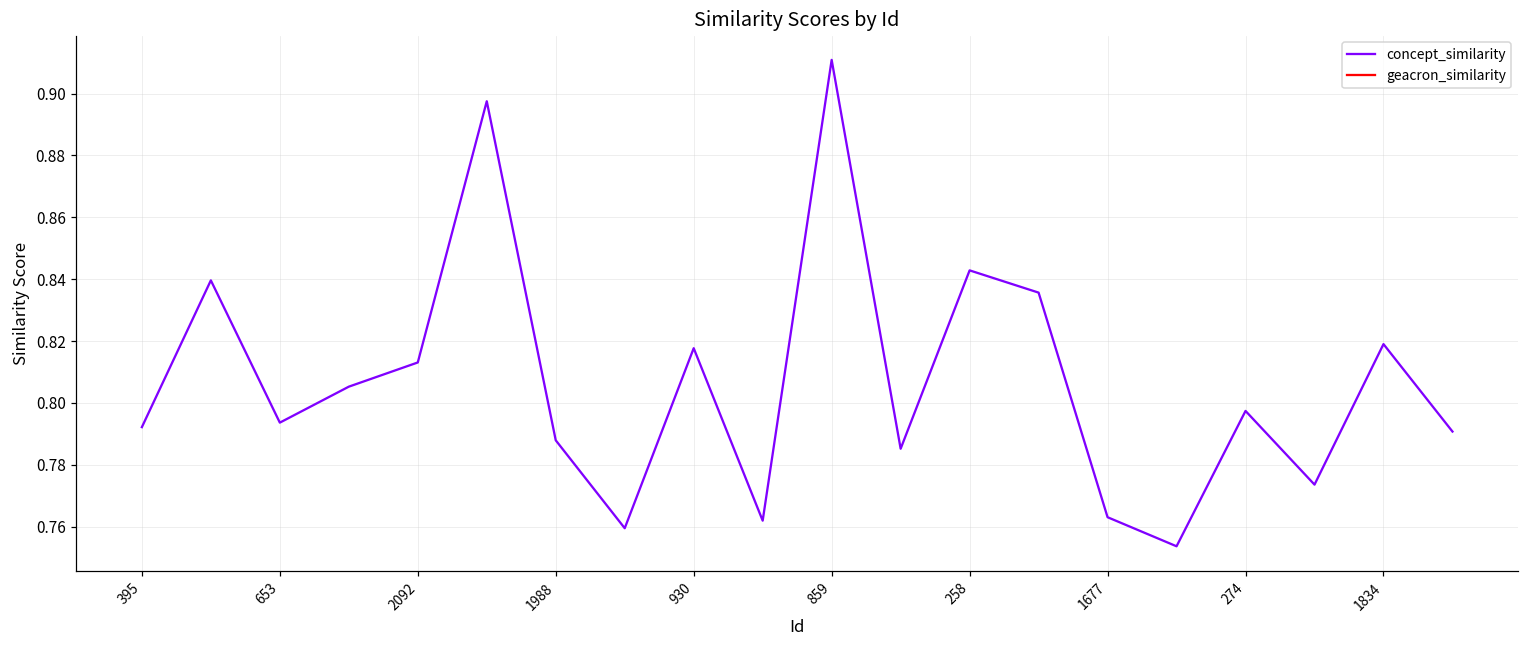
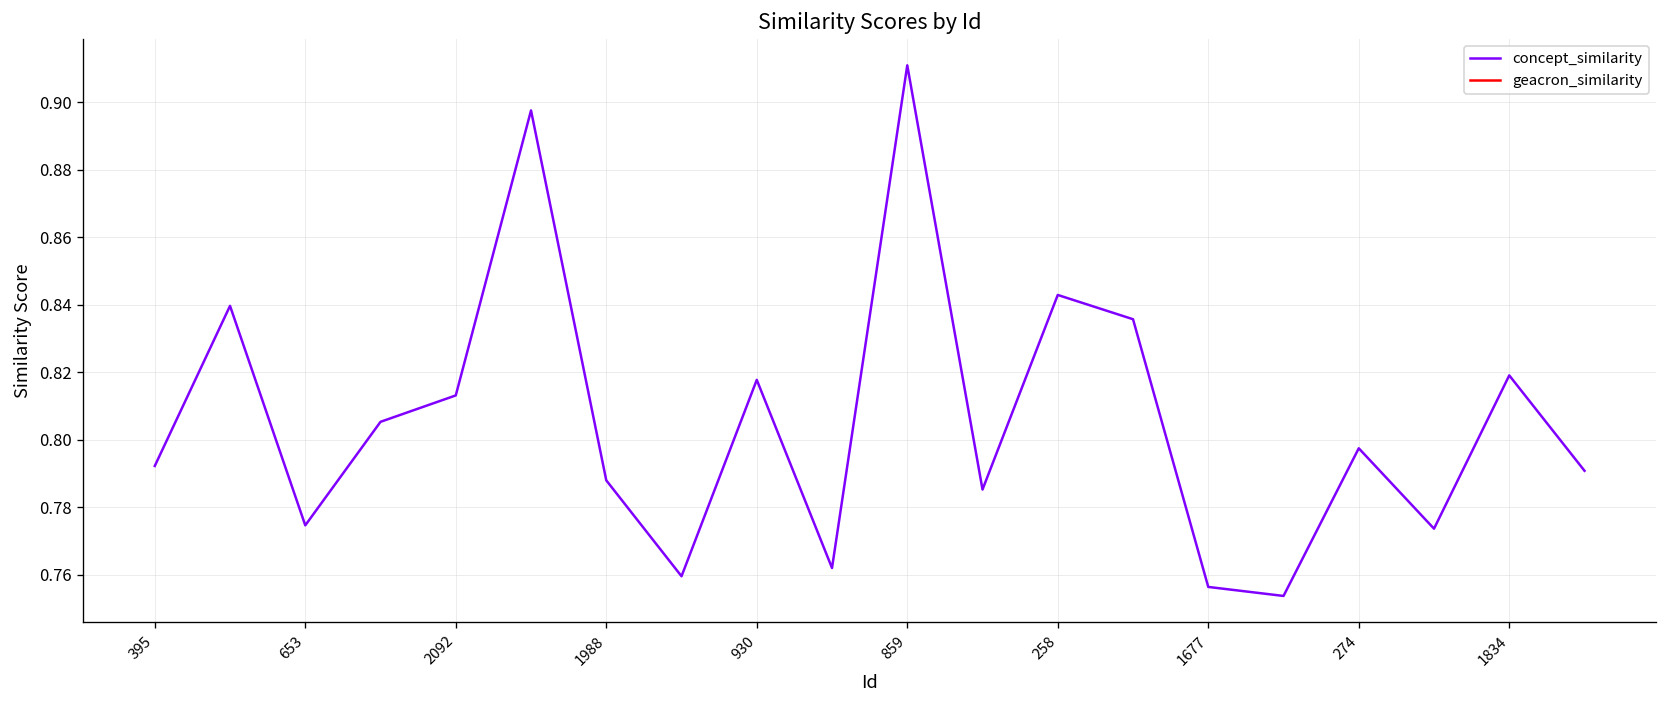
653: 0.794 -> 0.775
1677: 0.763 -> 0.756
